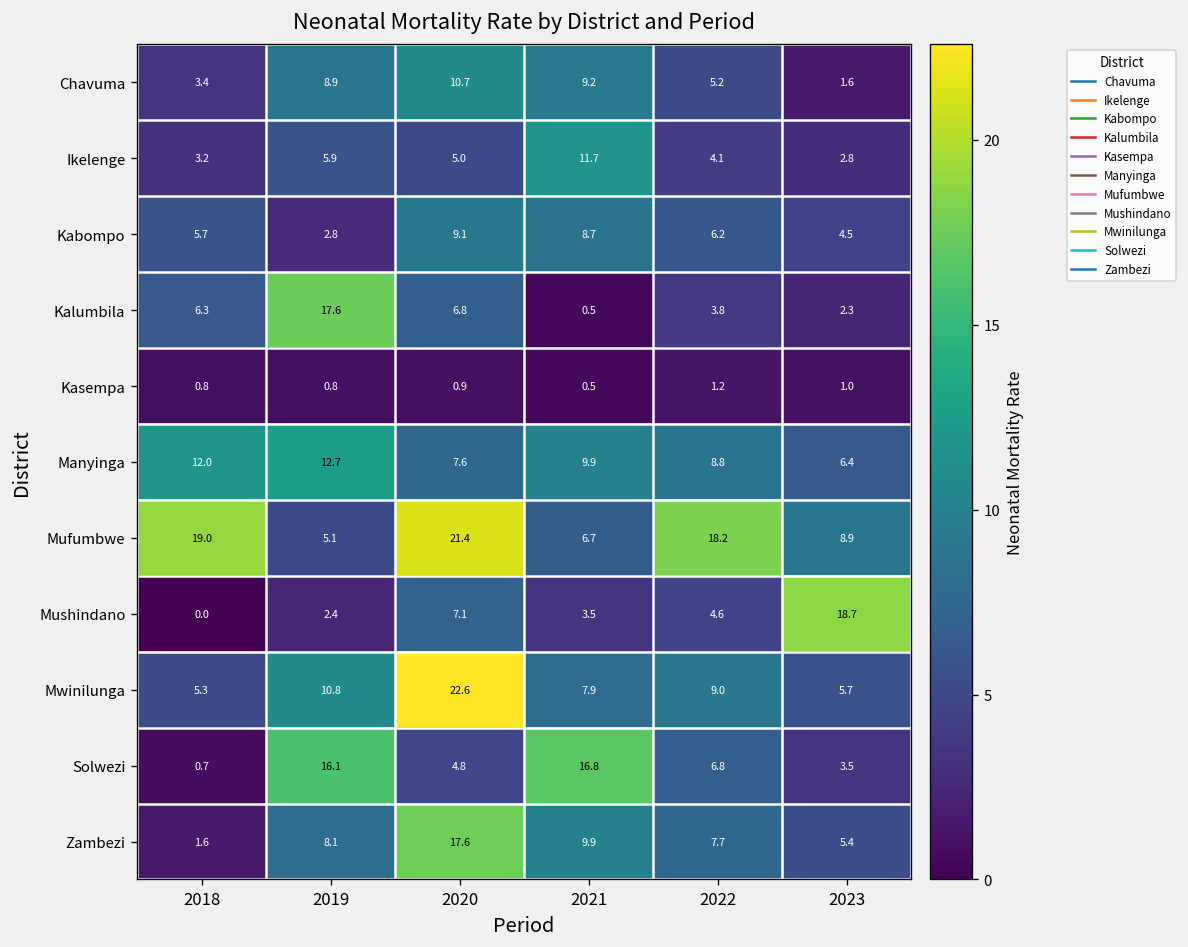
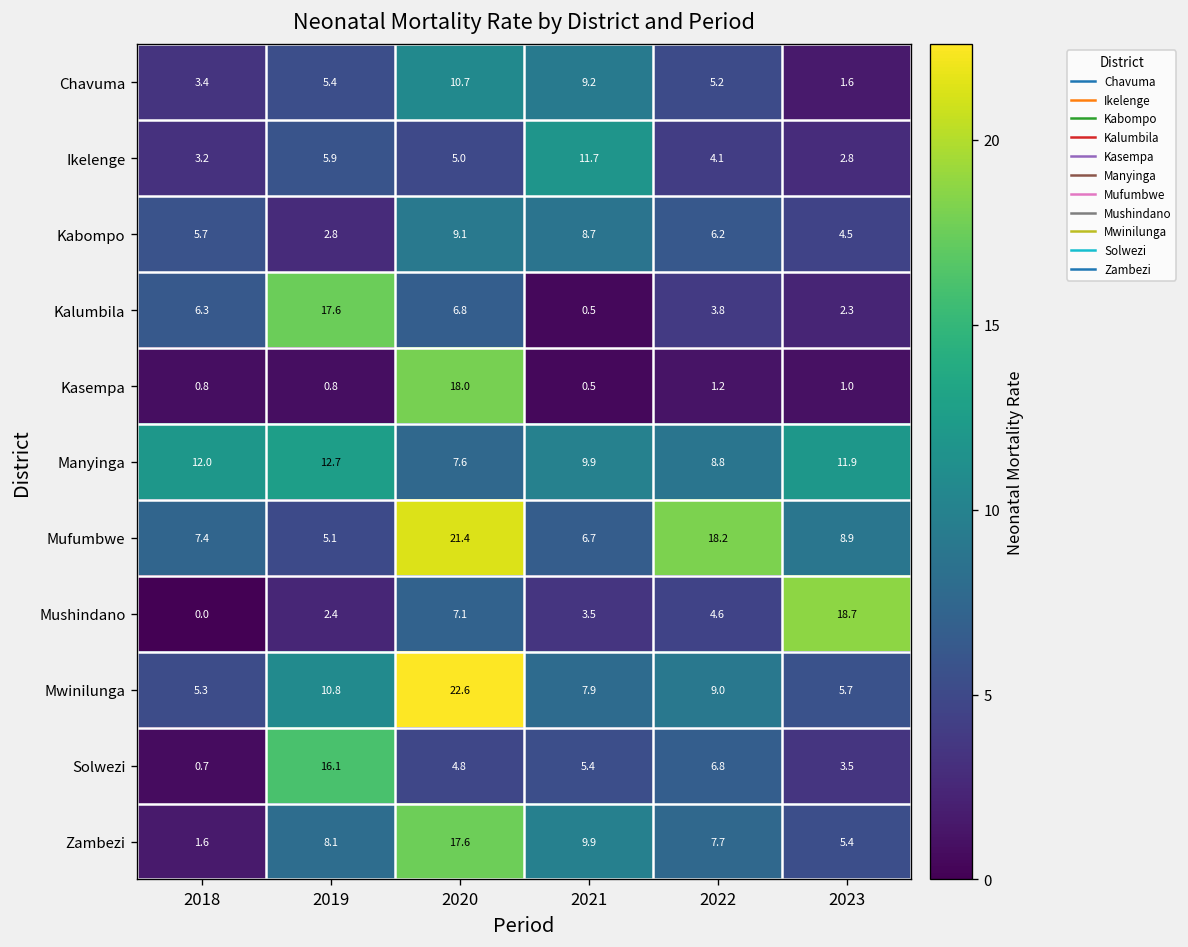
Chavuma, 2019: 8.9 -> 5.4
Kasempa, 2020: 0.9 -> 18.0
Manyinga, 2023: 6.4 -> 11.9
Mufumbwe, 2018: 19.0 -> 7.4
Solwezi, 2021: 16.8 -> 5.4
